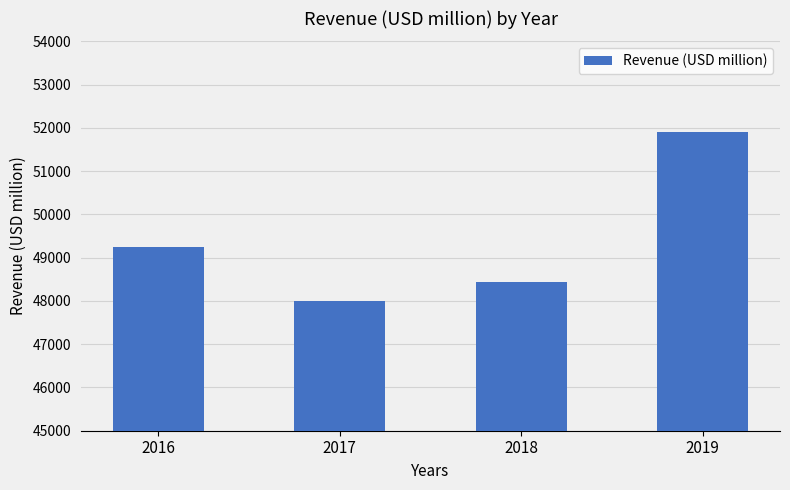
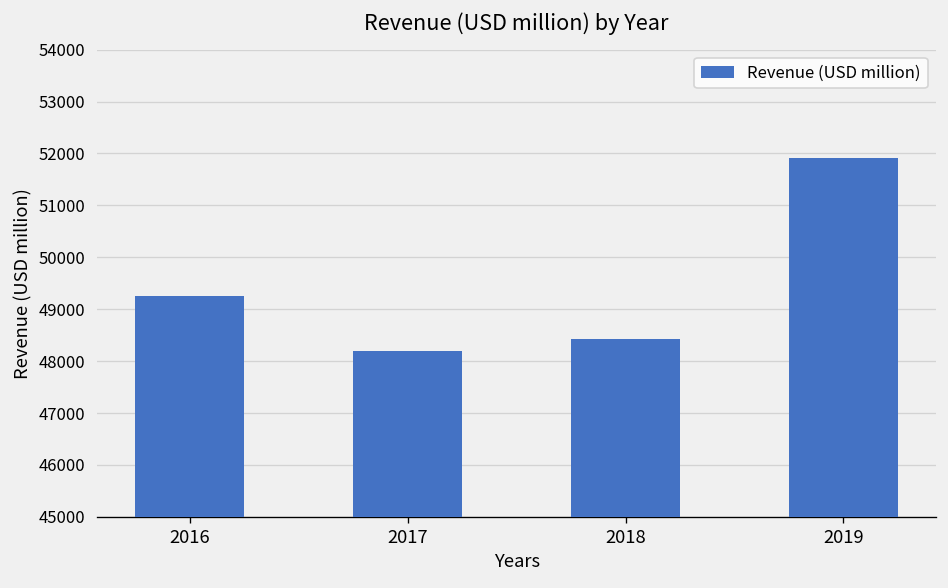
2017: 48000 -> 48200
